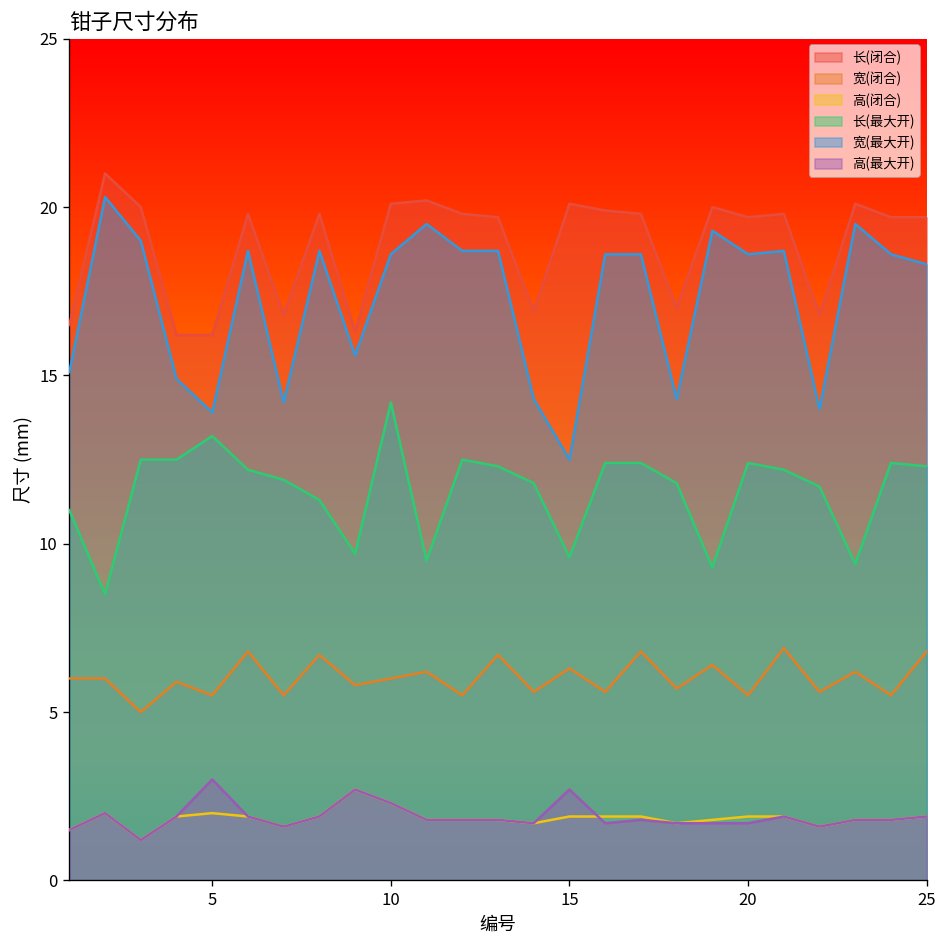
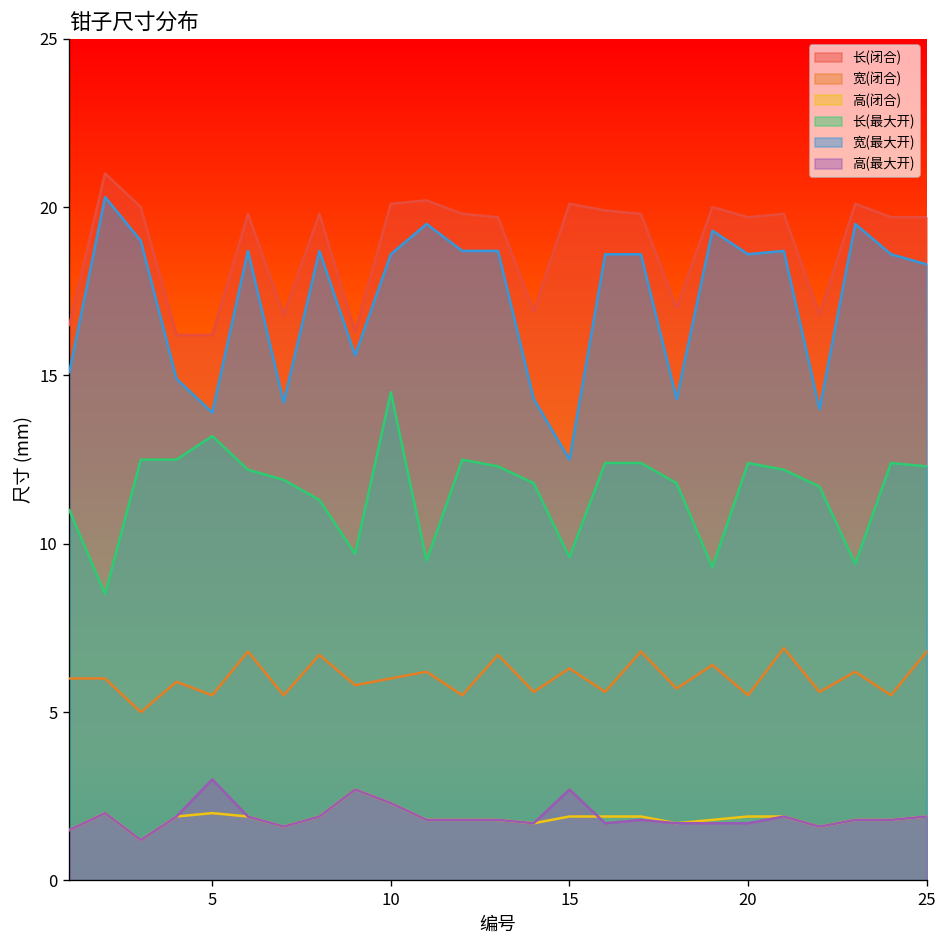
长(最大开), 10: 14.2 -> 14.5
